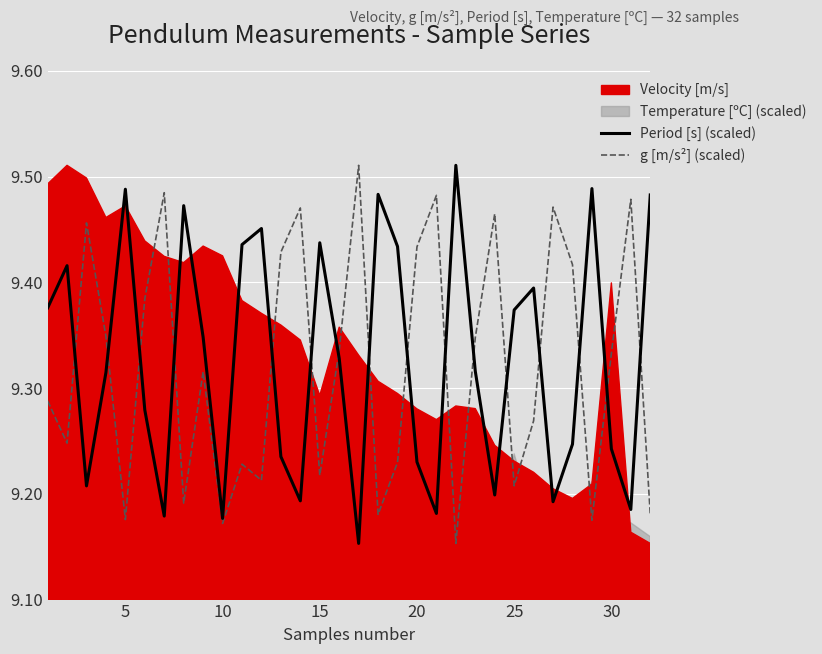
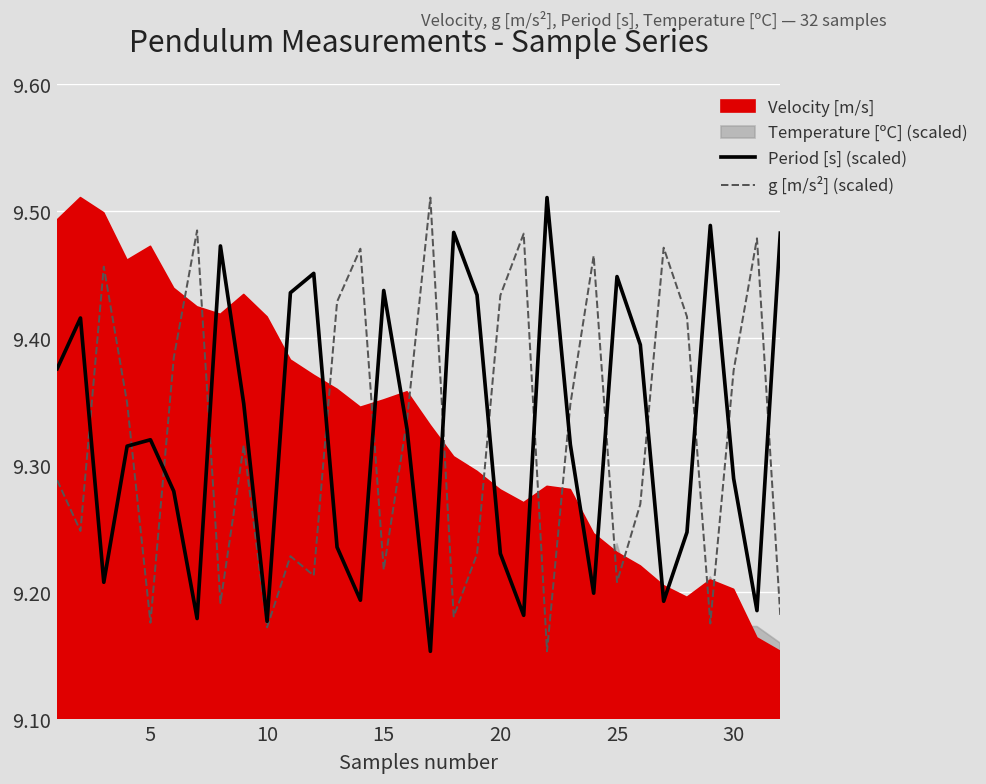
Period [s] (scaled), 5: 9.488 -> 9.320
Velocity [m/s], 10: 9.425 -> 9.417
Velocity [m/s], 15: 9.293 -> 9.351
Period [s] (scaled), 25: 9.374 -> 9.448
Period [s] (scaled), 30: 9.242 -> 9.289
Velocity [m/s], 30: 9.399 -> 9.202
g [m/s²] (scaled), 30: 9.333 -> 9.374
